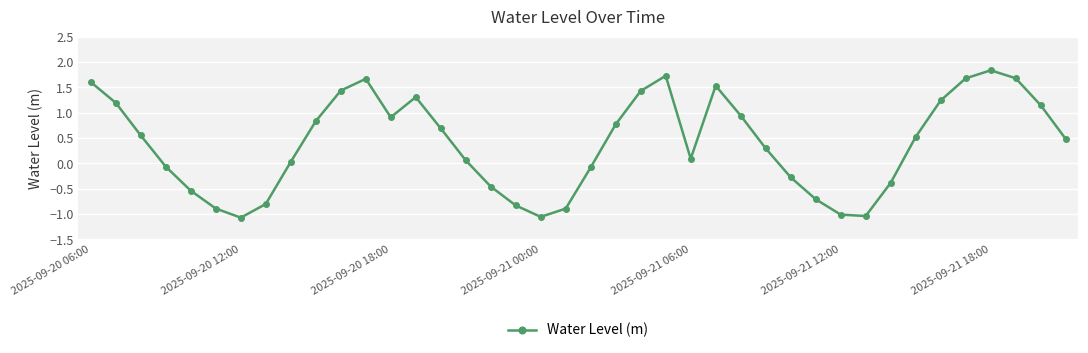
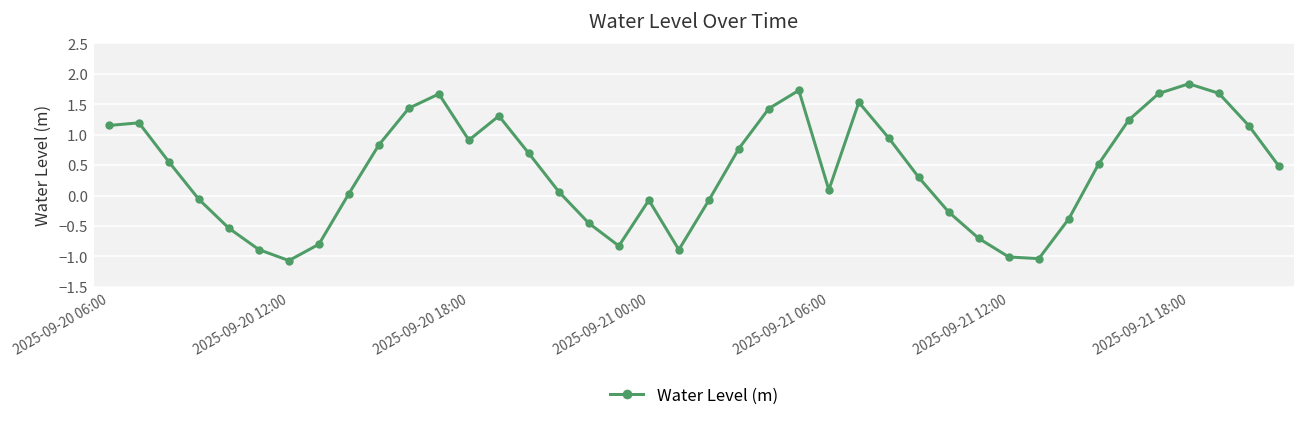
2025-09-20 06:00: 1.6 -> 1.2
2025-09-21 00:00: -1.1 -> -0.1
